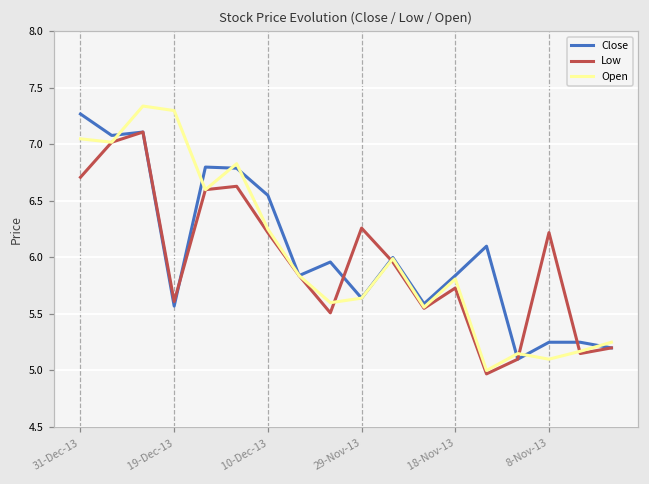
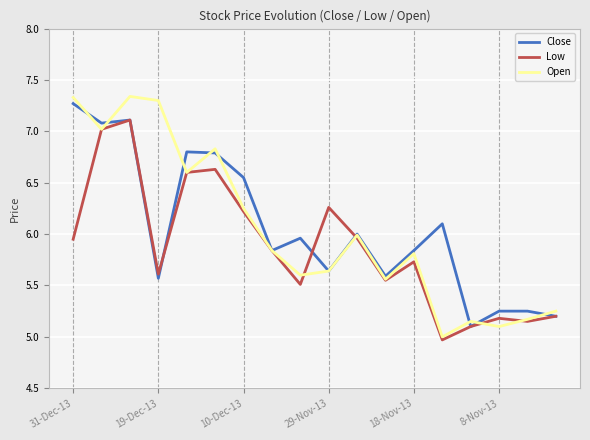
Low, 31-Dec-13: 6.71 -> 5.95
Open, 31-Dec-13: 7.05 -> 7.33
Low, 8-Nov-13: 6.22 -> 5.18
